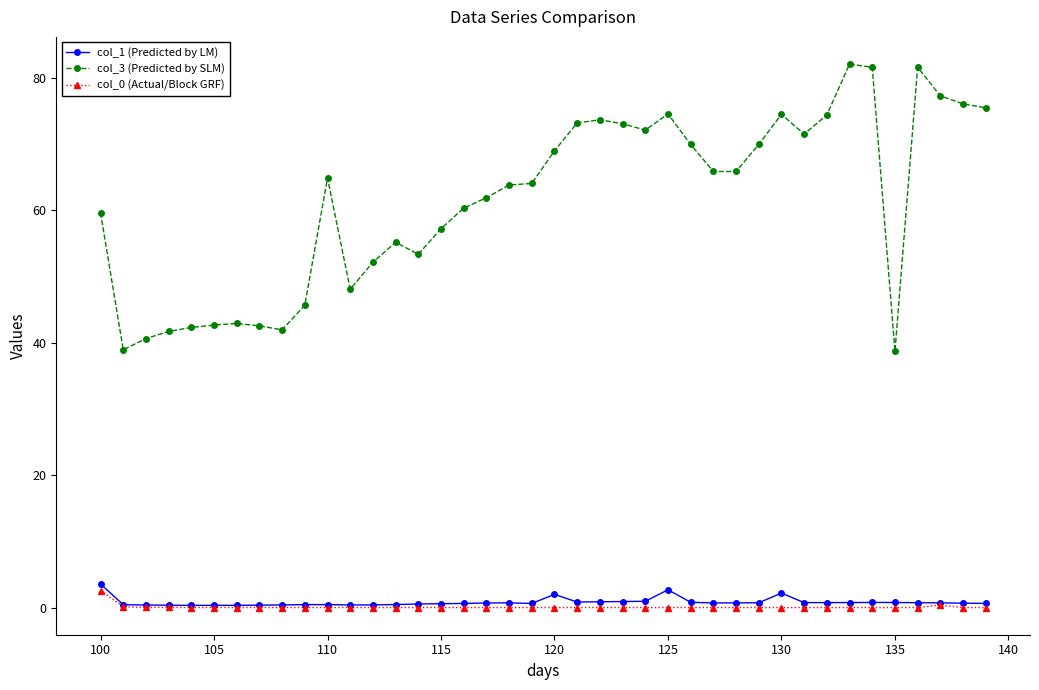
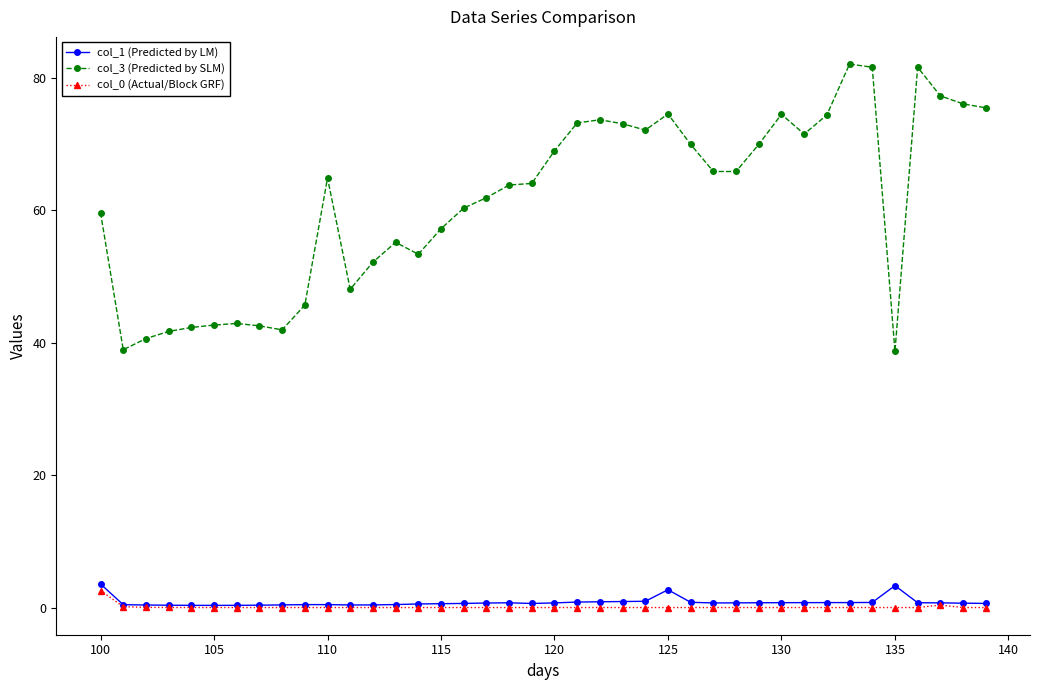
col_1 (Predicted by LM), 120: 2 -> 1
col_1 (Predicted by LM), 130: 2 -> 1
col_1 (Predicted by LM), 135: 1 -> 3
